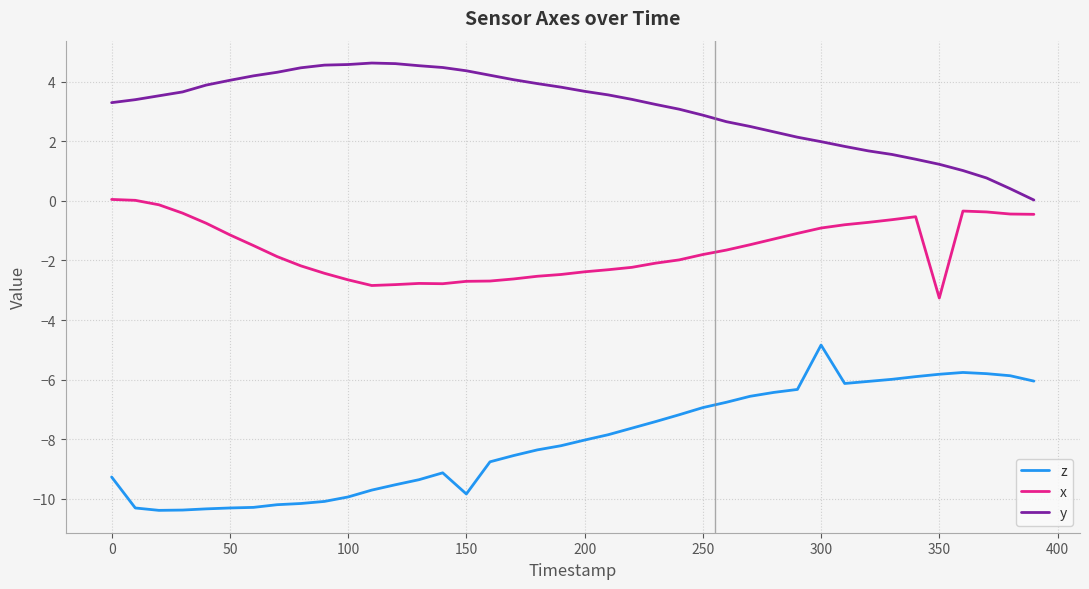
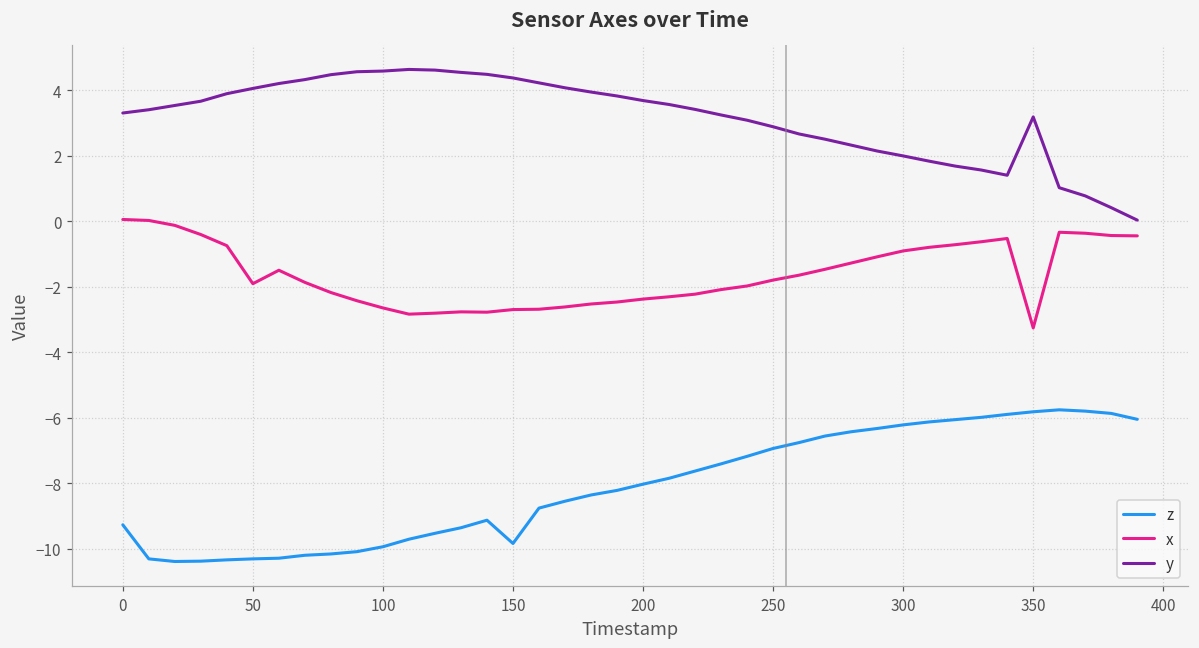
x, 50: -1.1 -> -1.9
z, 300: -4.8 -> -6.2
y, 350: 1.2 -> 3.2
